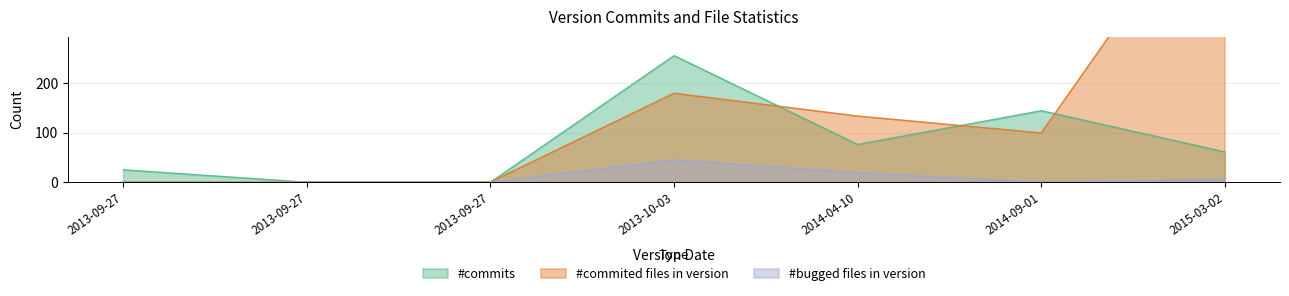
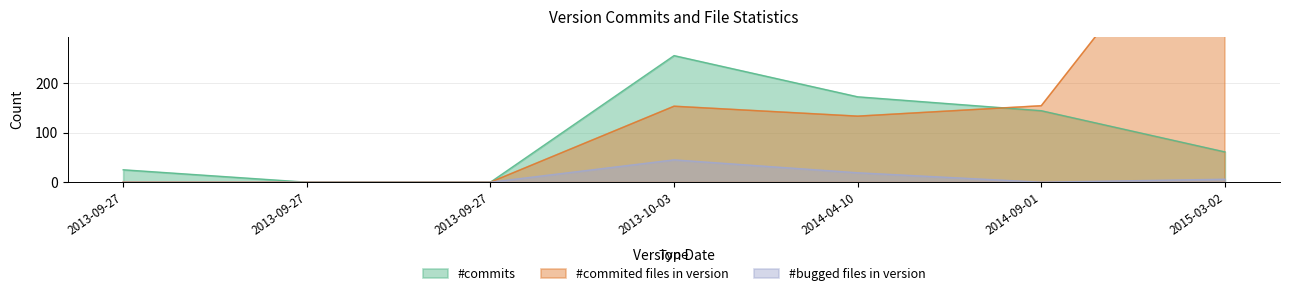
#commited files in version, 2013-10-03: 180 -> 150
#commits, 2014-04-10: 80 -> 170
#commited files in version, 2014-09-01: 100 -> 150
